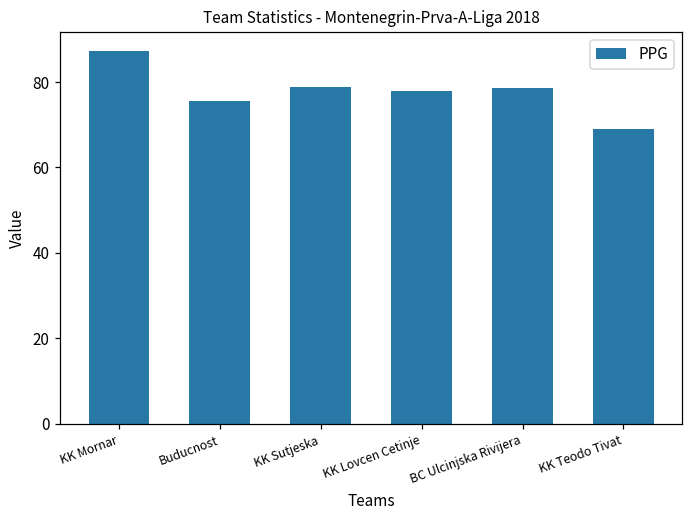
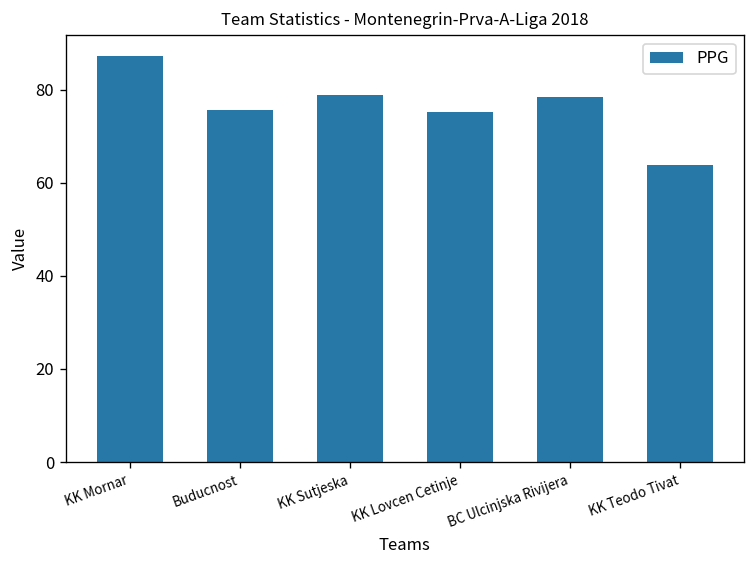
KK Lovcen Cetinje: 78 -> 75
KK Teodo Tivat: 69 -> 64
